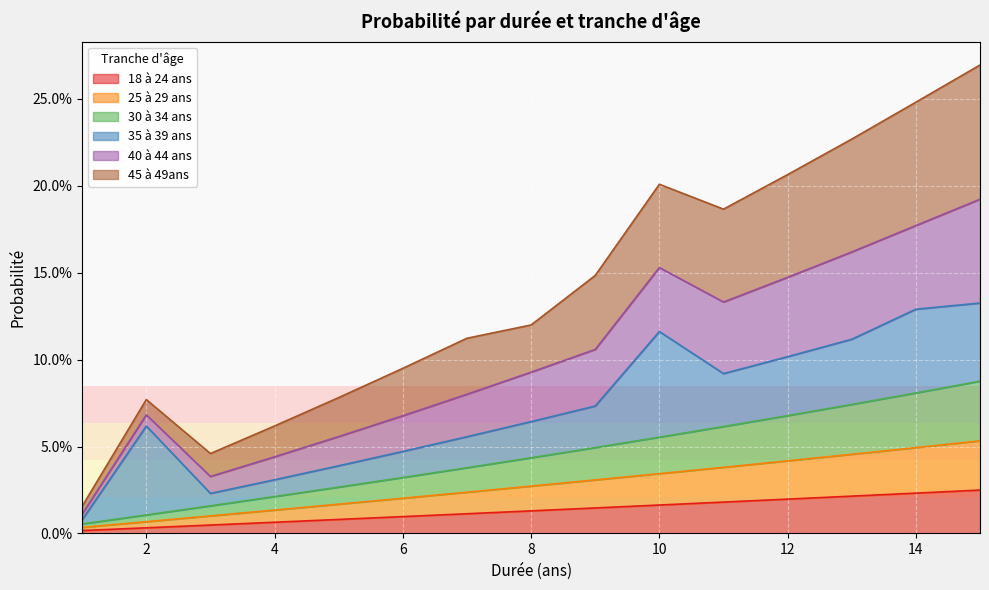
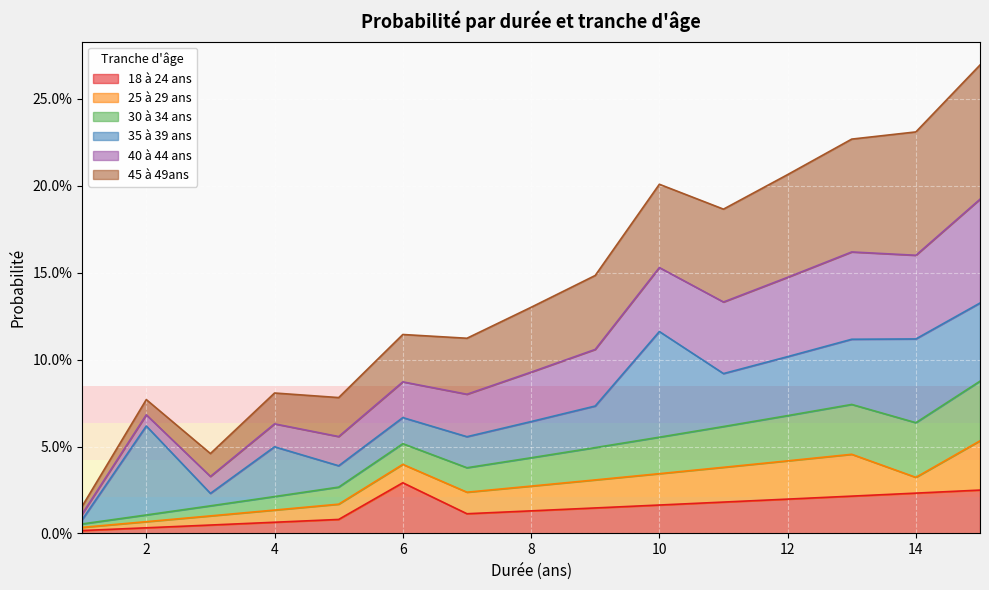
35 à 39 ans, 4: 1.0% -> 2.9%
18 à 24 ans, 6: 1.0% -> 2.9%
45 à 49ans, 8: 2.7% -> 3.7%
25 à 29 ans, 14: 2.6% -> 0.9%
